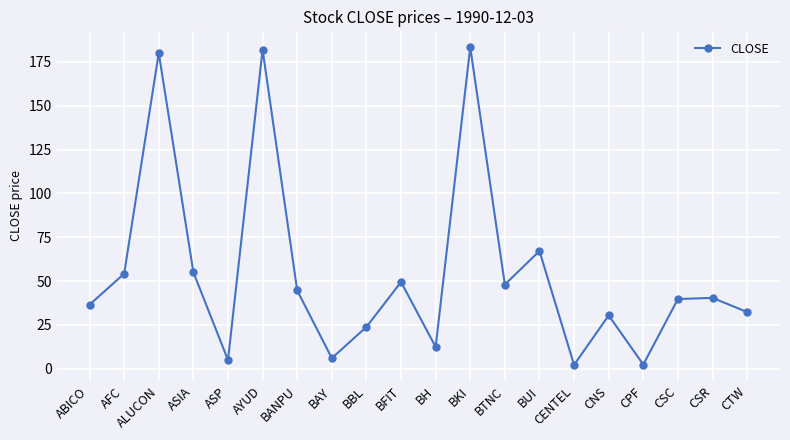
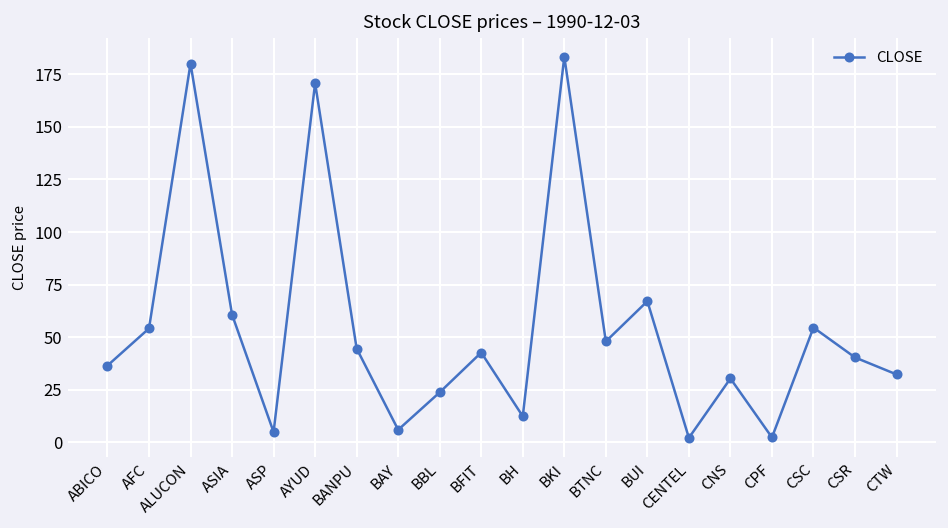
ASIA: 55 -> 61
AYUD: 182 -> 171
BFIT: 49 -> 43
CSC: 40 -> 55
